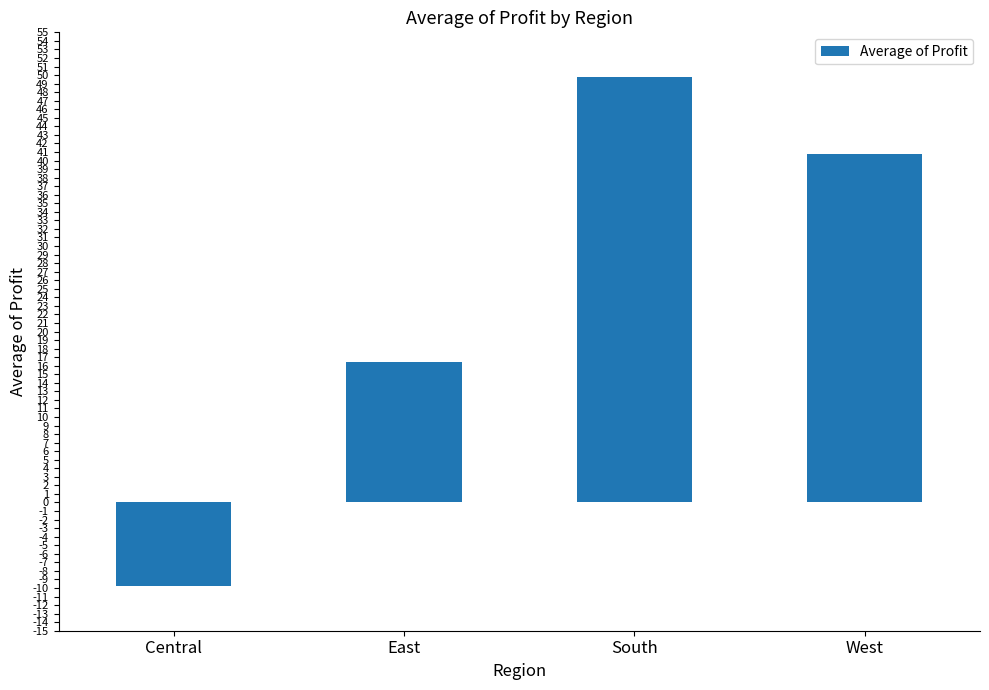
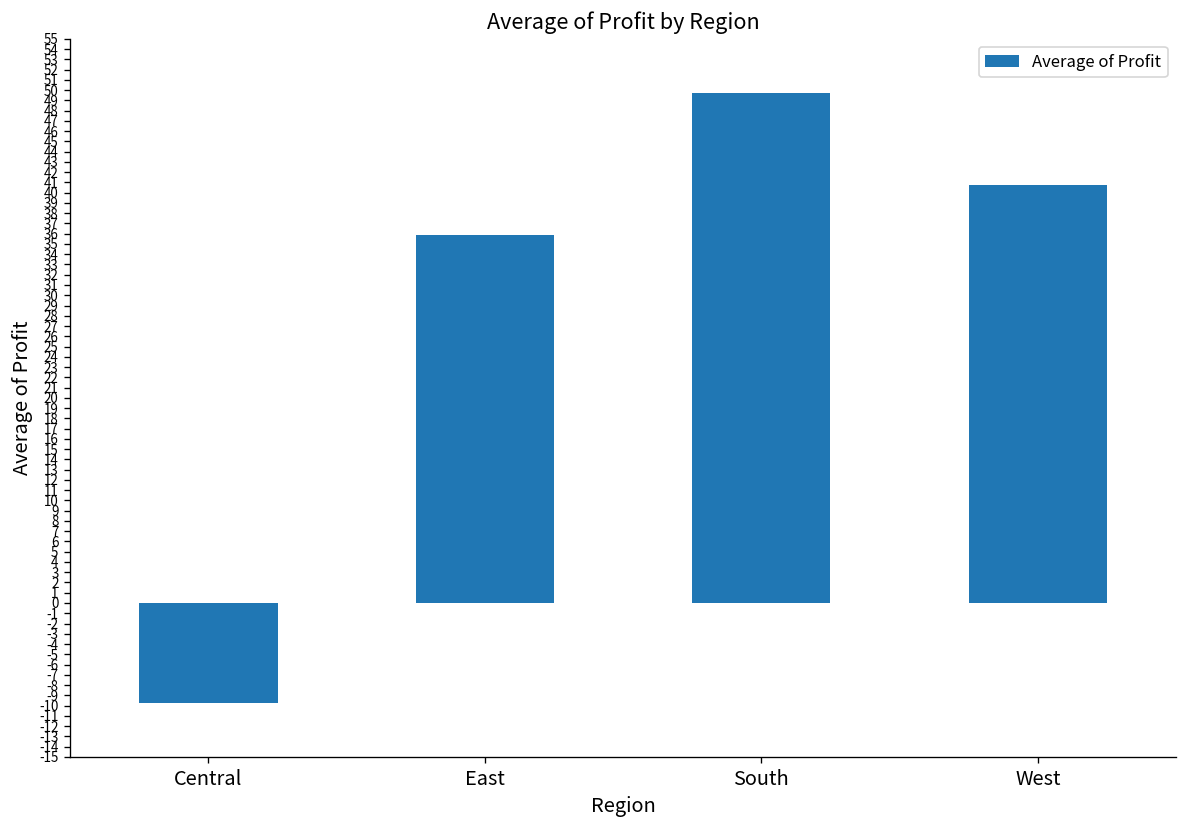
East: 16 -> 36
